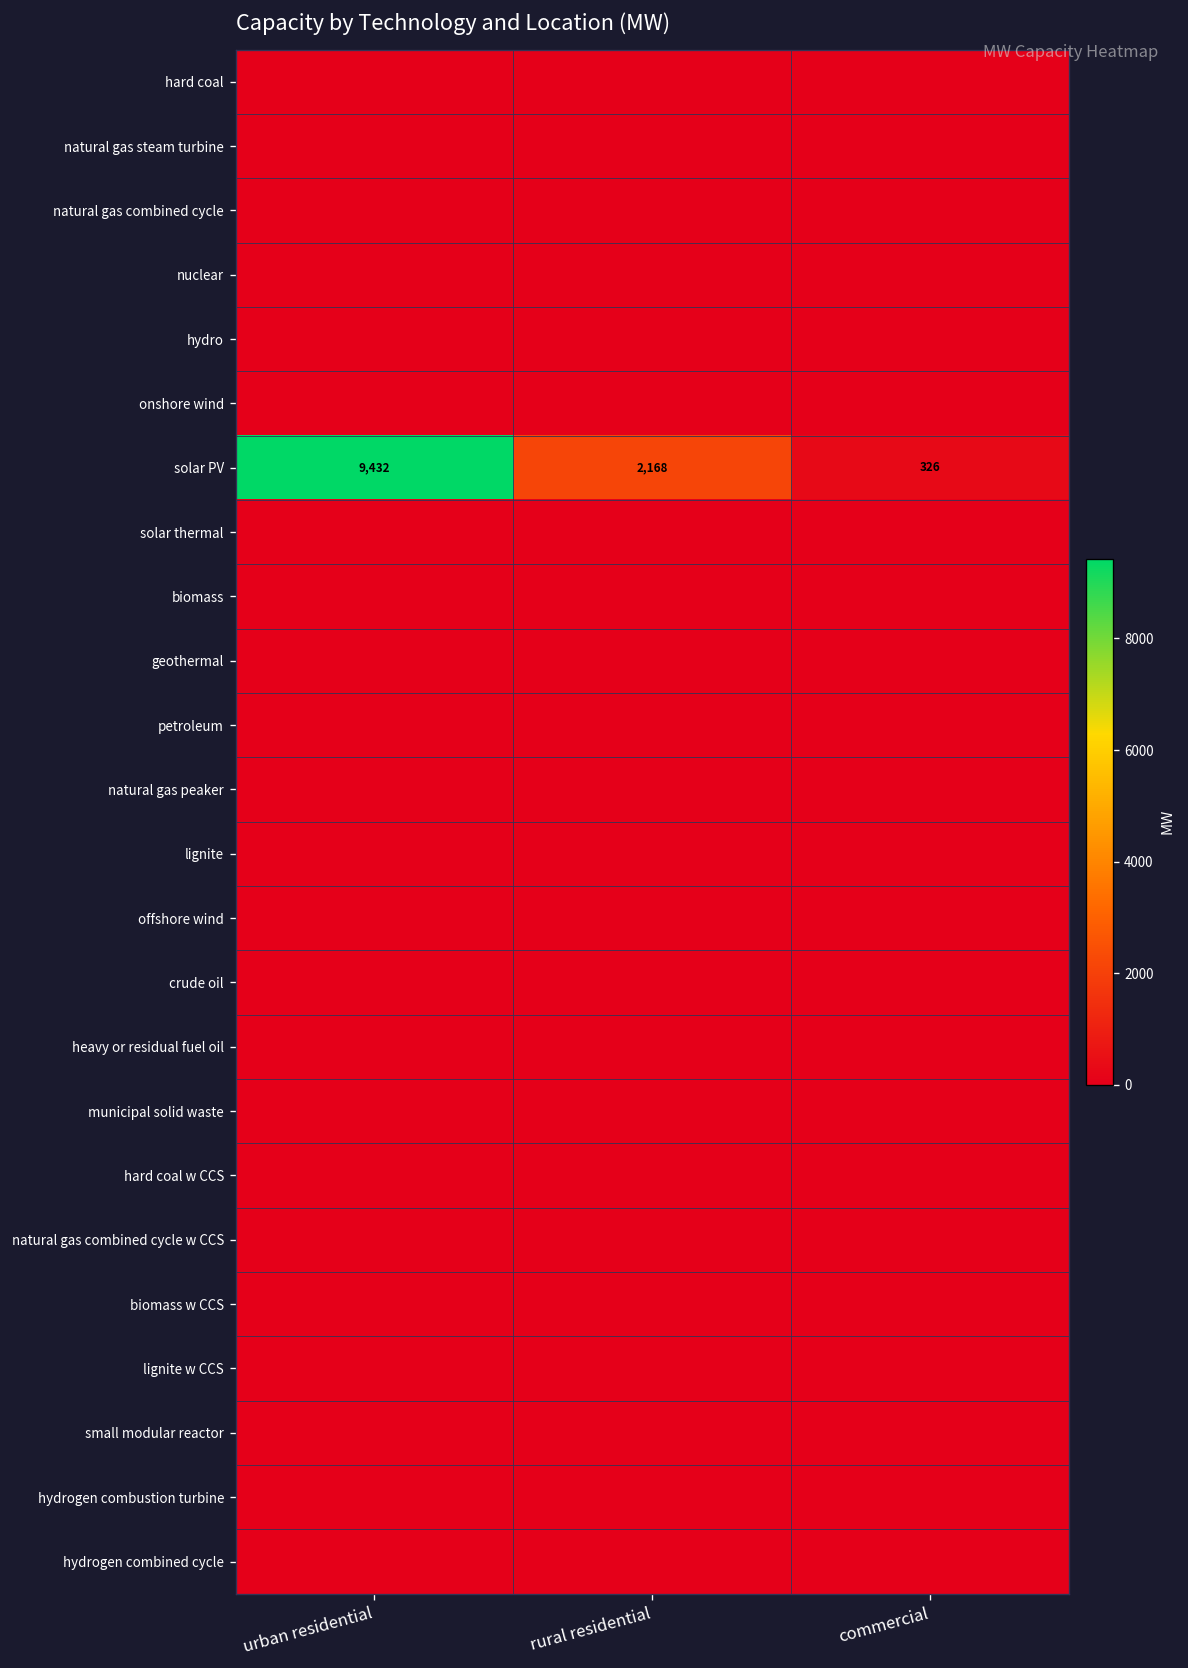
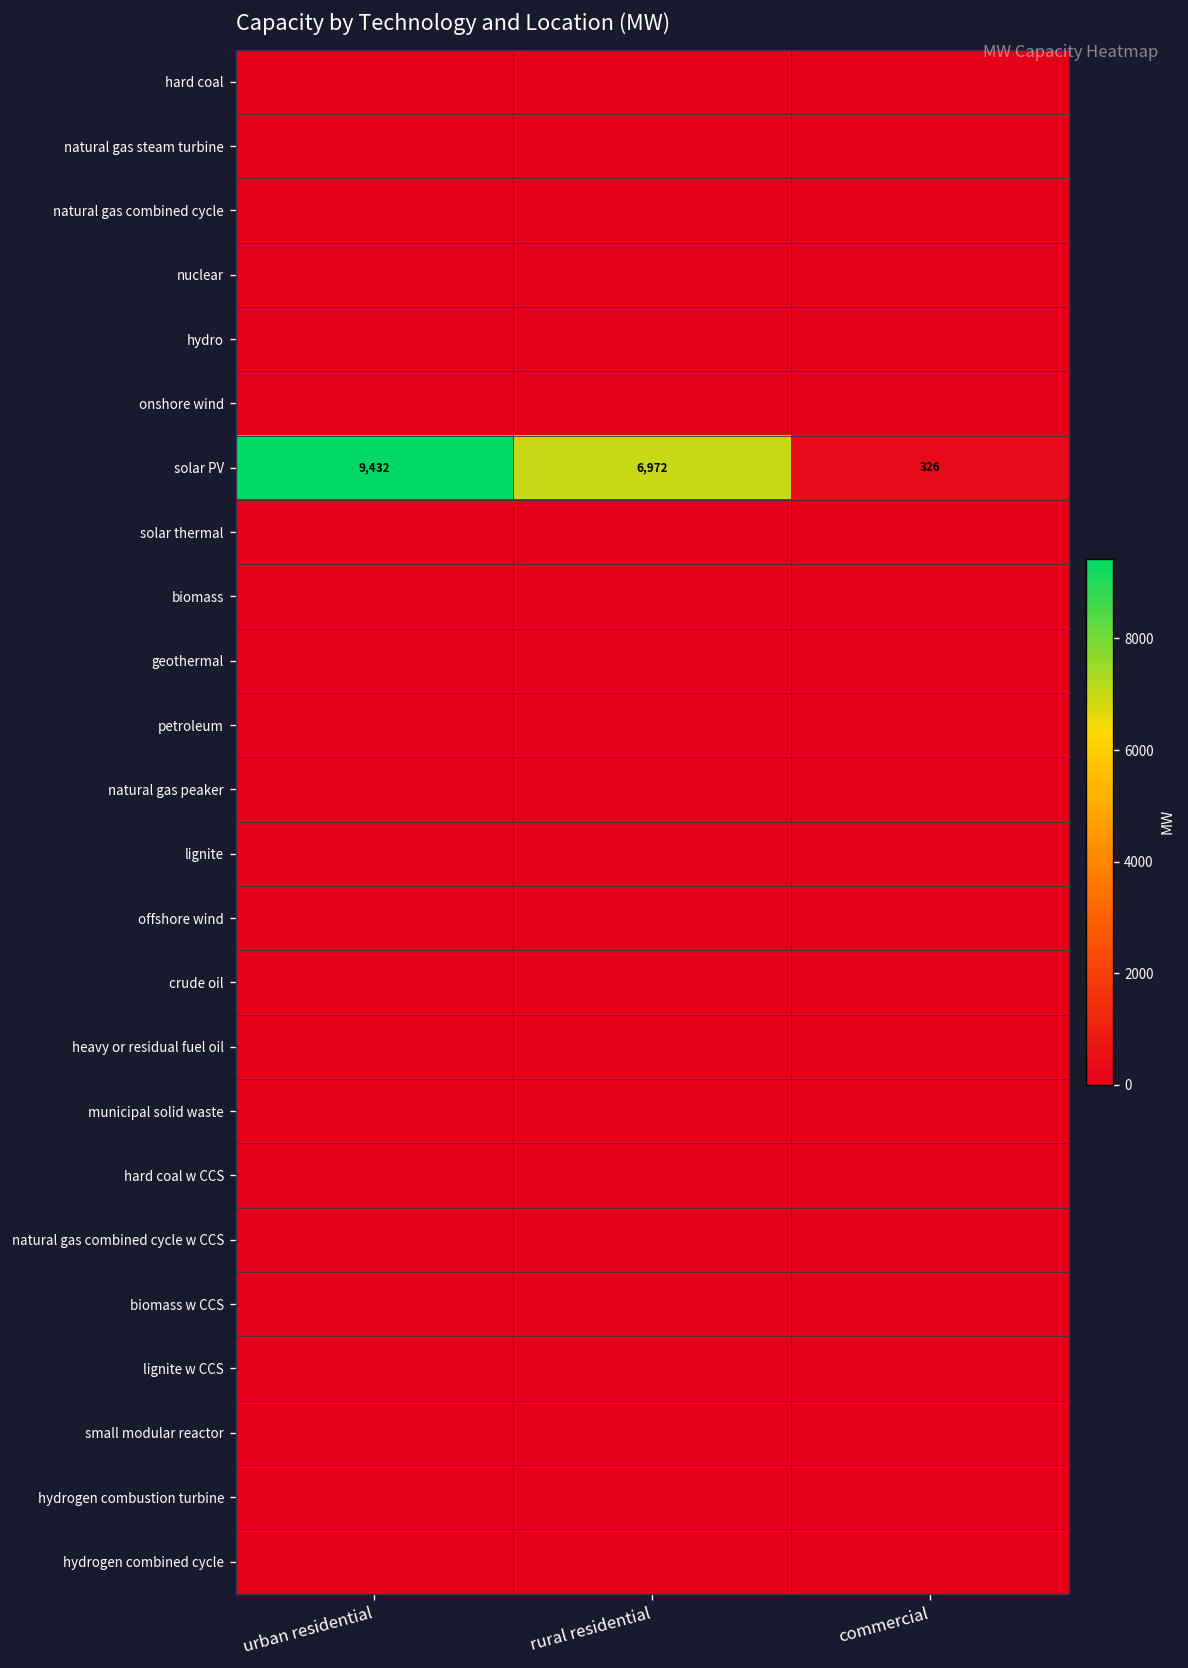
solar PV, rural residential: 2,168 -> 6,972
